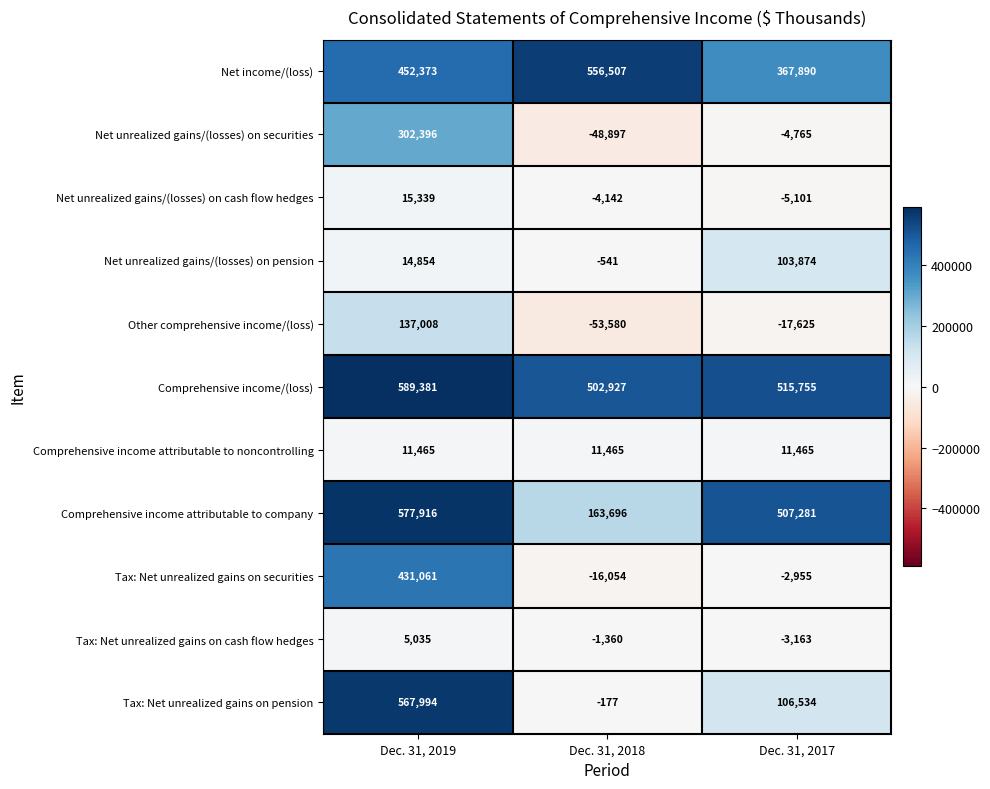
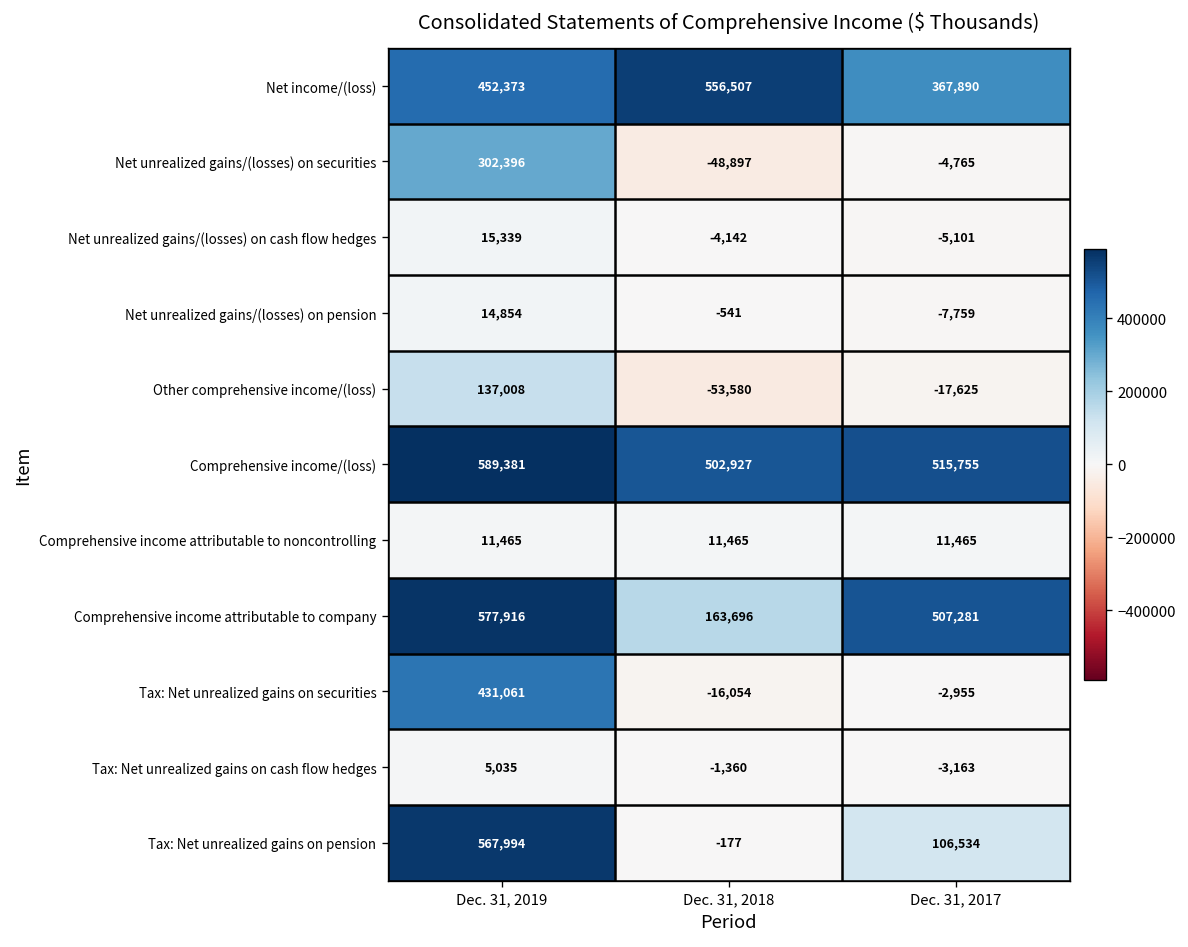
Net unrealized gains/(losses) on pension, Dec. 31, 2017: 103,874 -> -7,759
